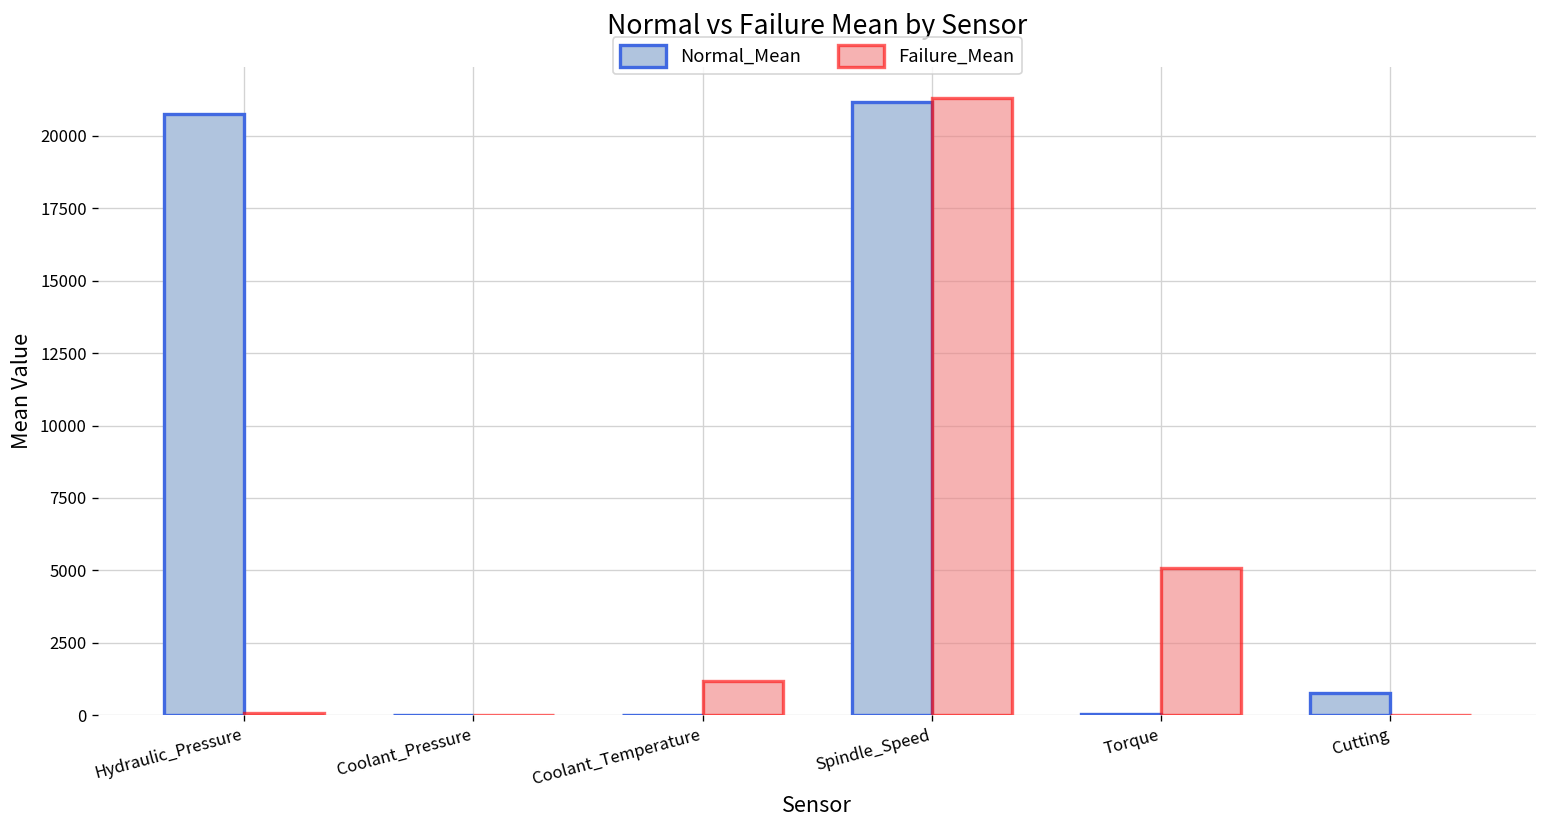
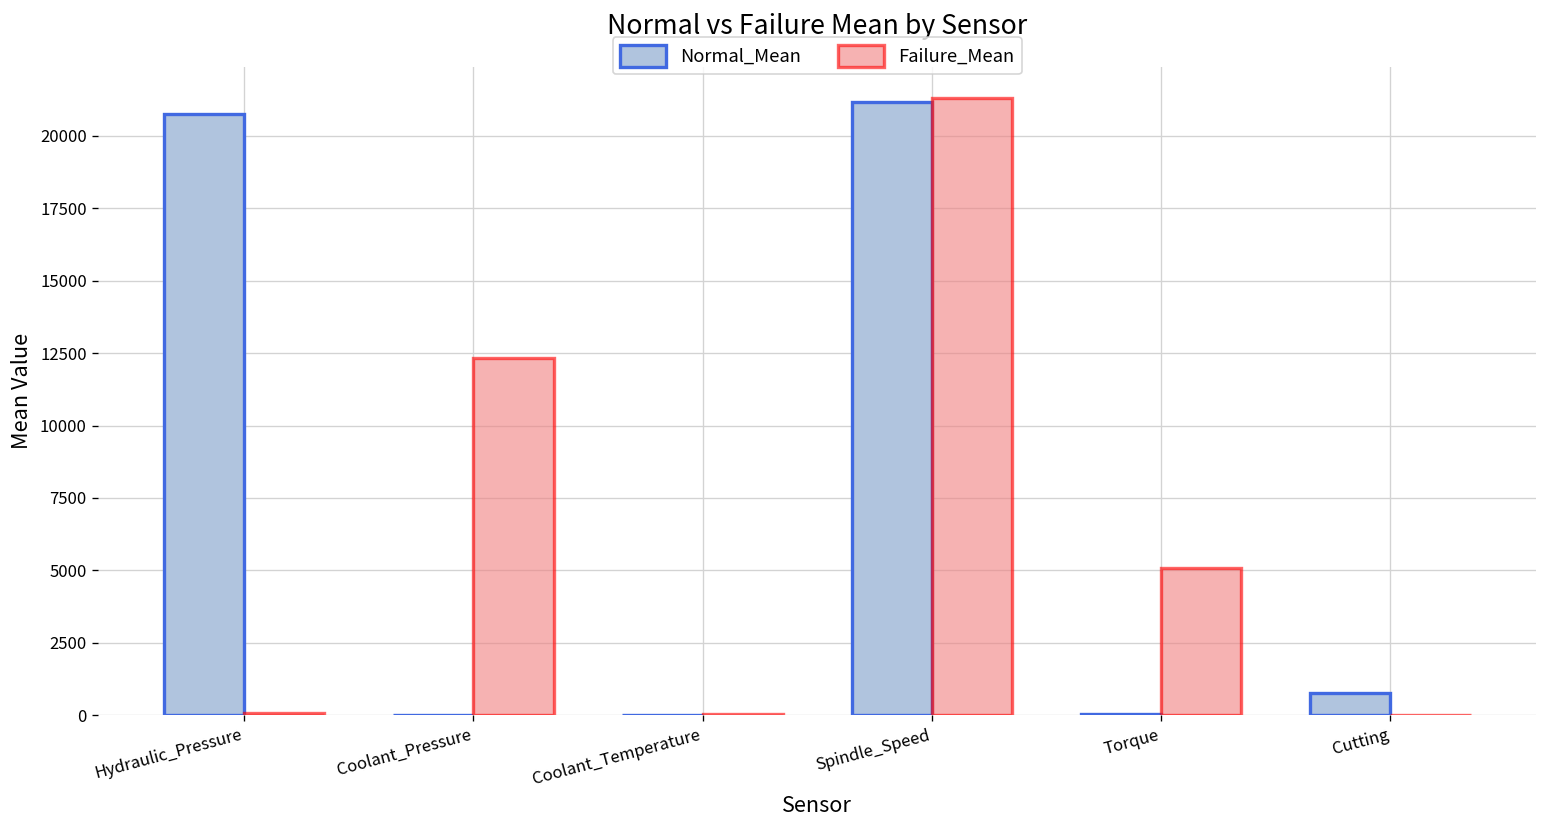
Failure_Mean, Coolant_Pressure: 0 -> 12300
Failure_Mean, Coolant_Temperature: 1200 -> 0
